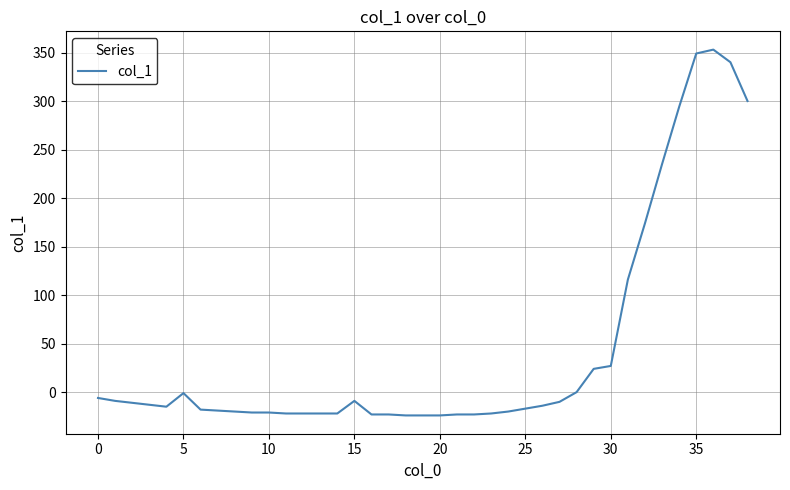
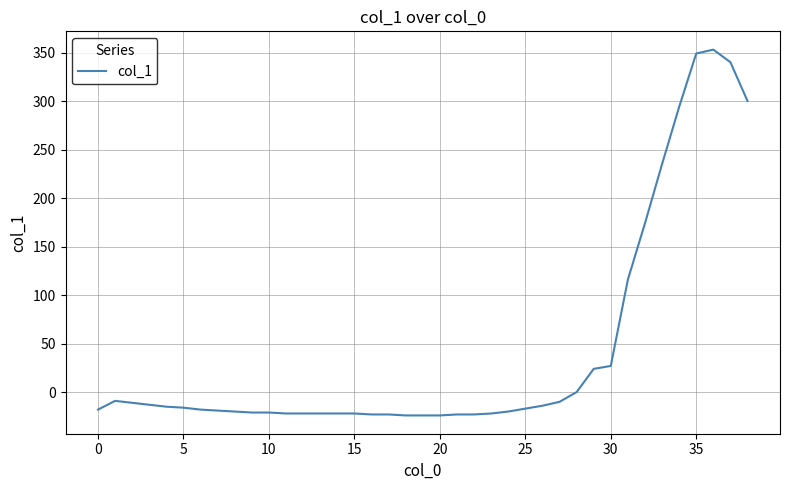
0: -10 -> -20
5: 0 -> -20
15: -10 -> -20
